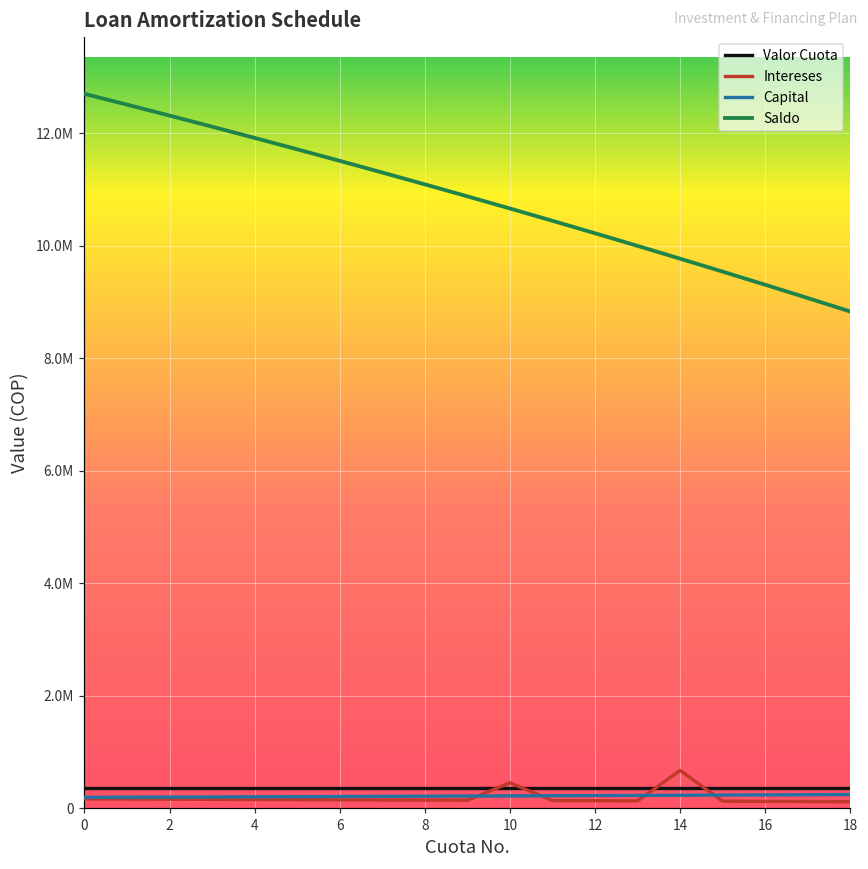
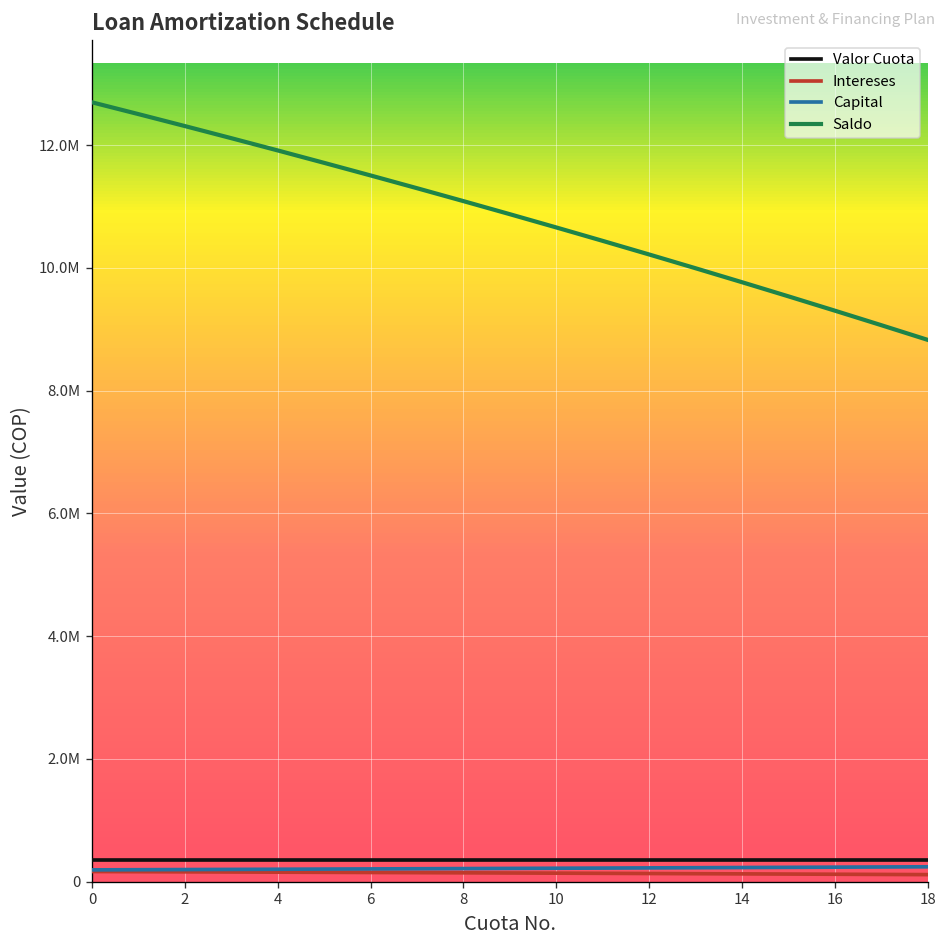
Intereses, 10: 500000 -> 100000
Intereses, 14: 700000 -> 100000
